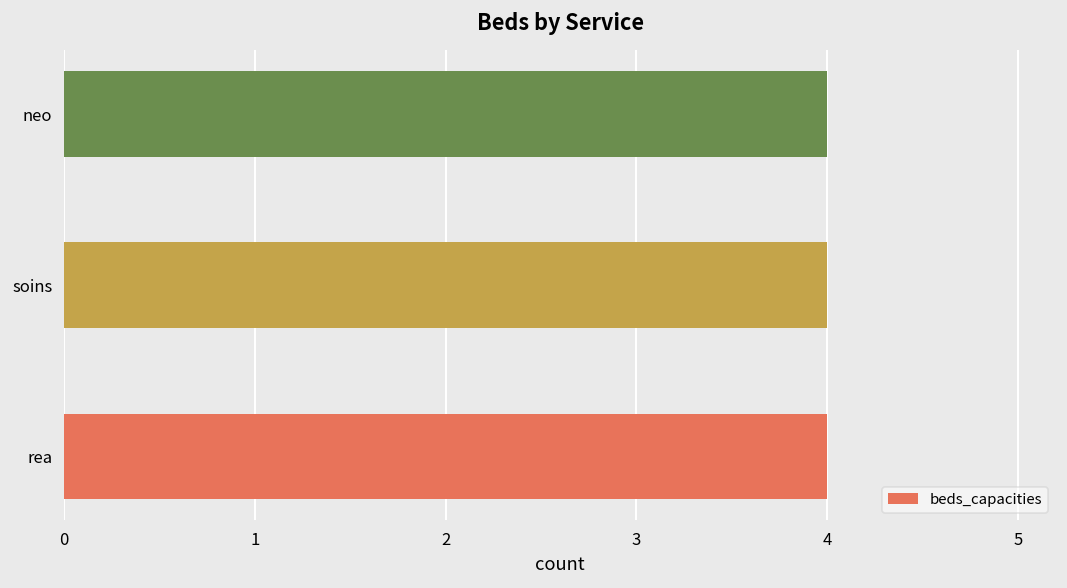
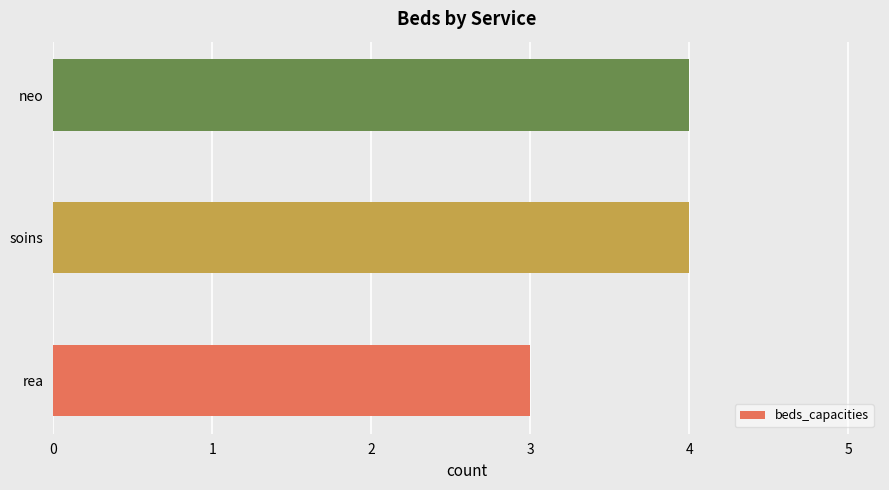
rea: 4 -> 3
